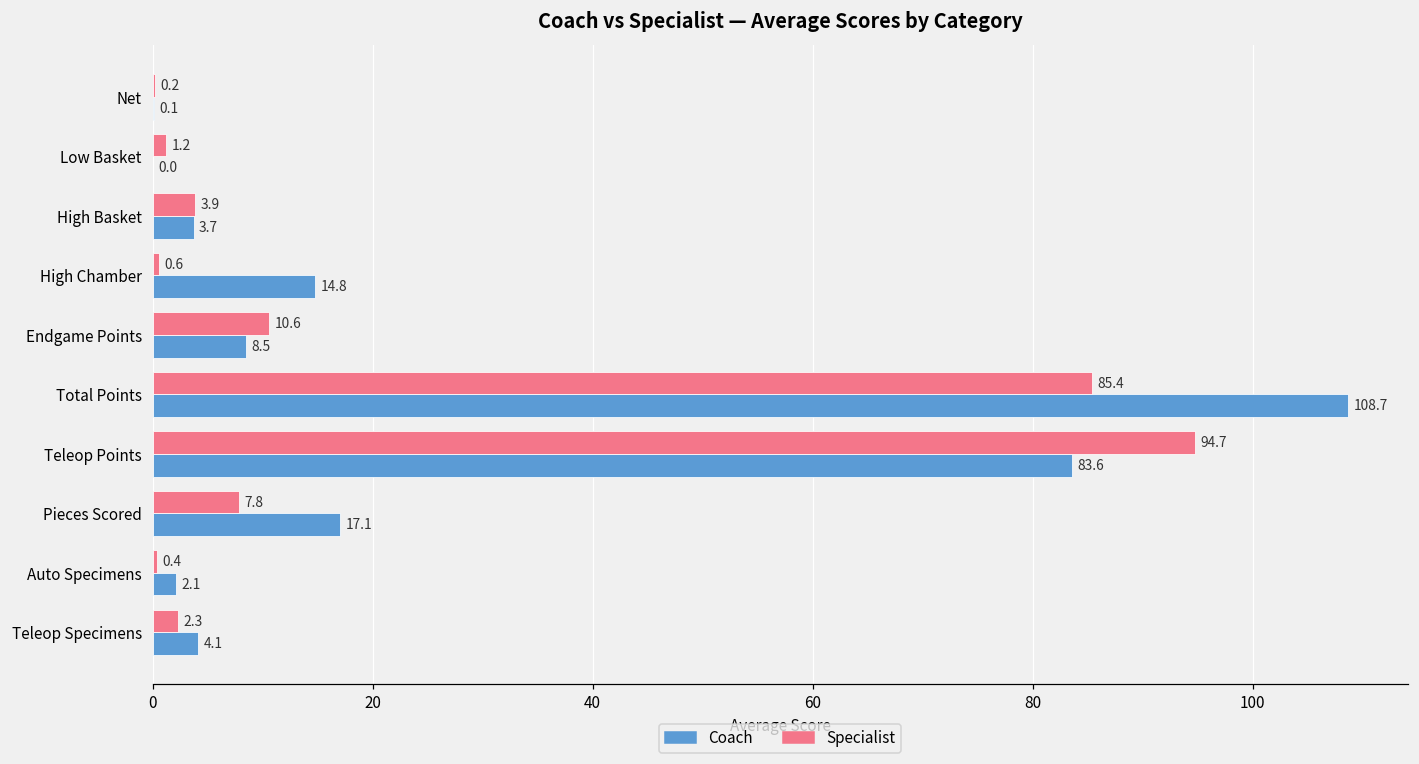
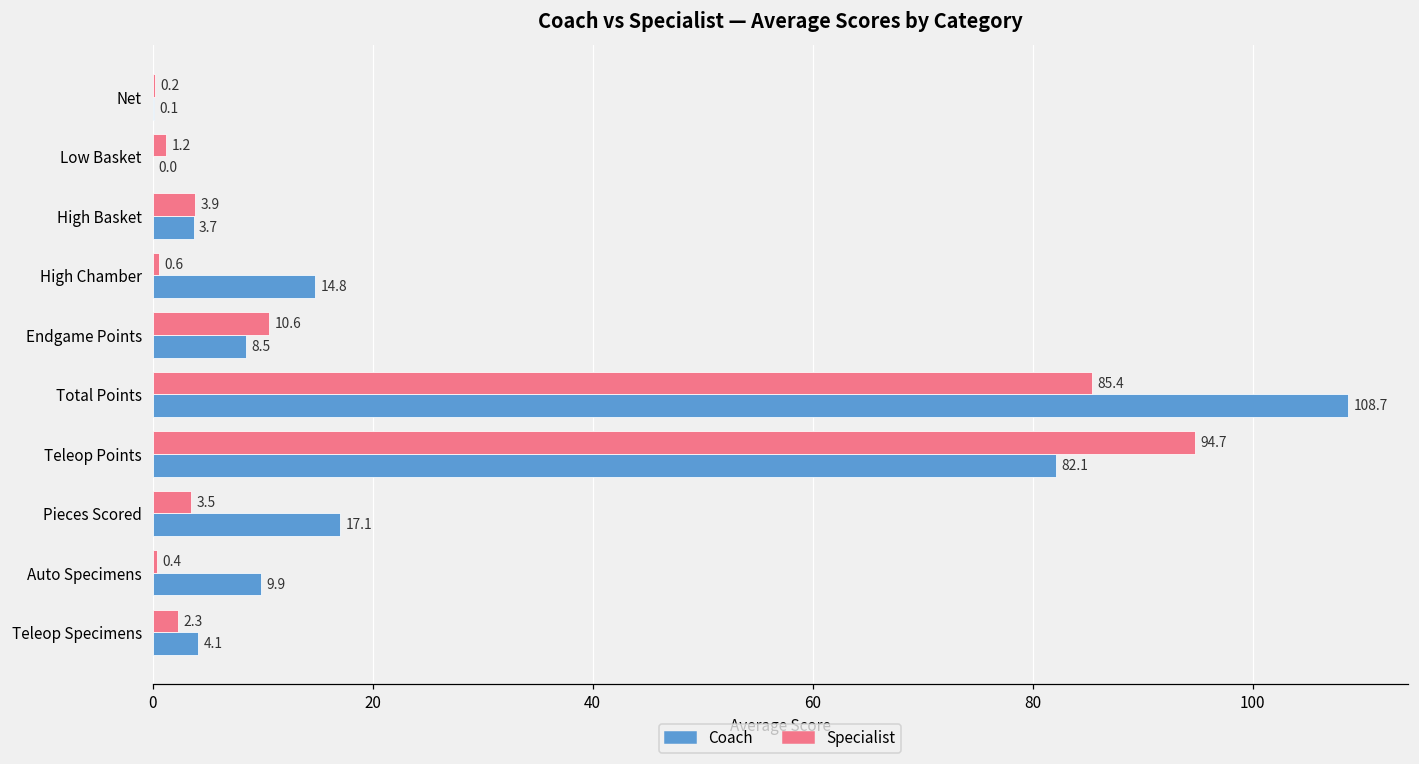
Coach, Teleop Points: 83.6 -> 82.1
Specialist, Pieces Scored: 7.8 -> 3.5
Coach, Auto Specimens: 2.1 -> 9.9
